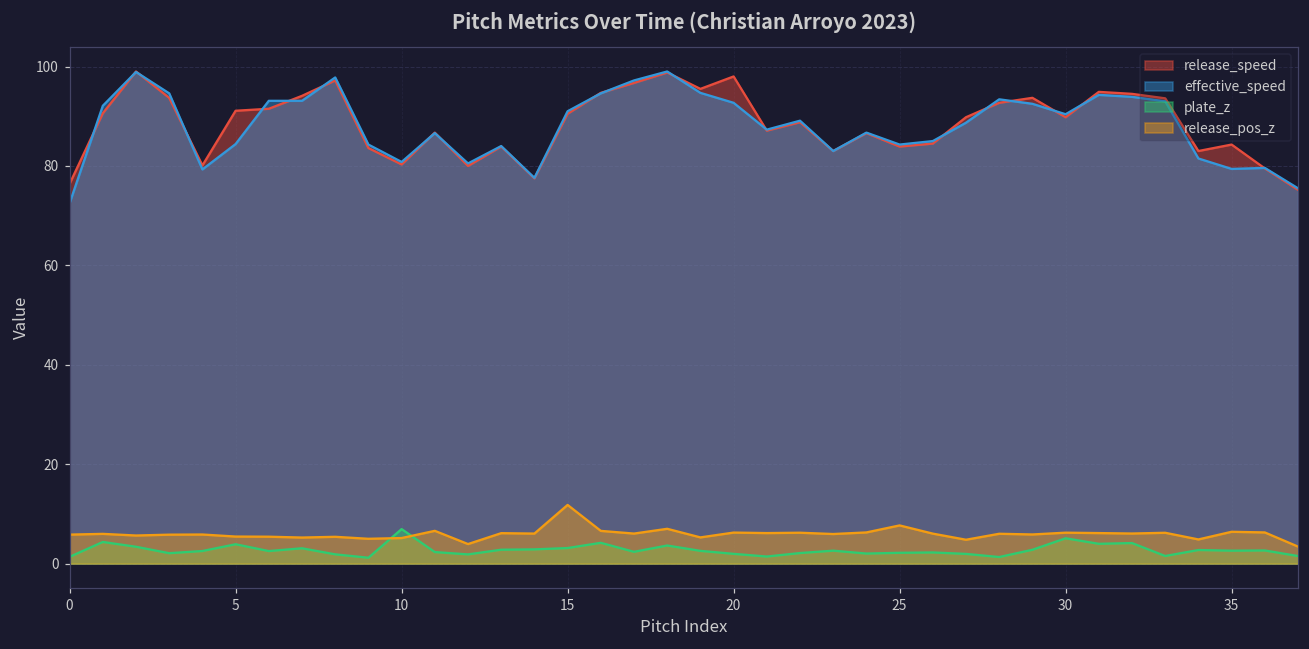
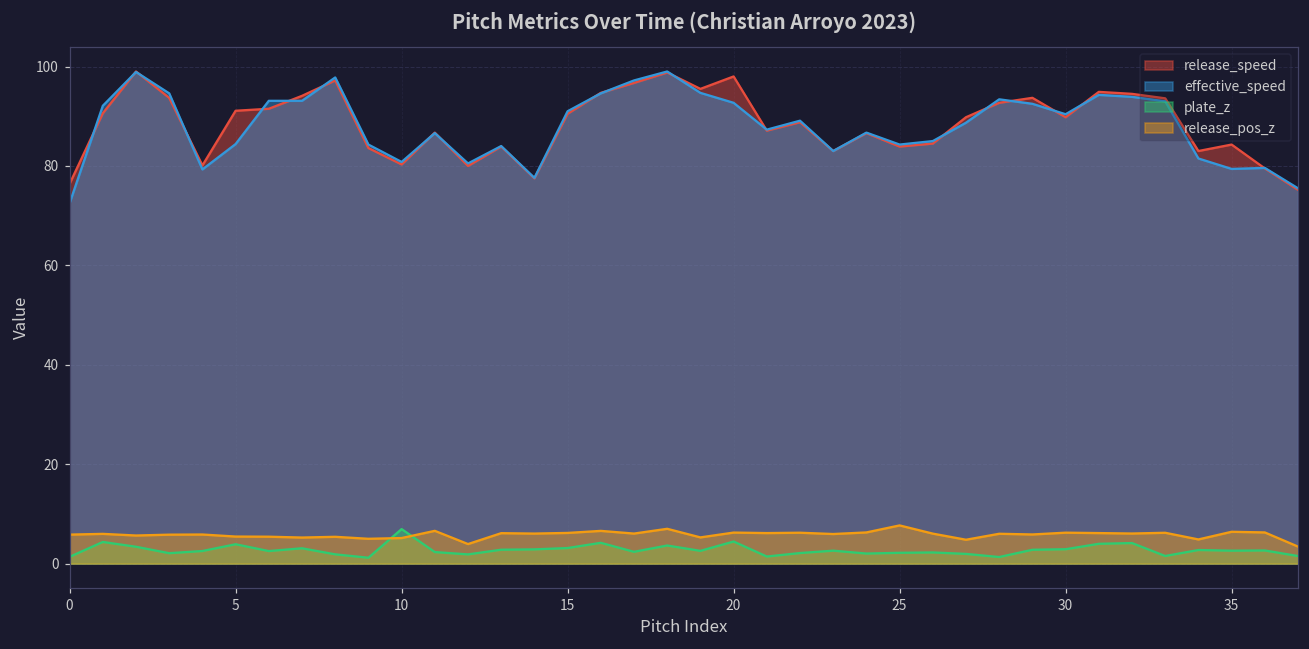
release_pos_z, 15: 12 -> 6
plate_z, 20: 2 -> 4
plate_z, 30: 5 -> 3
